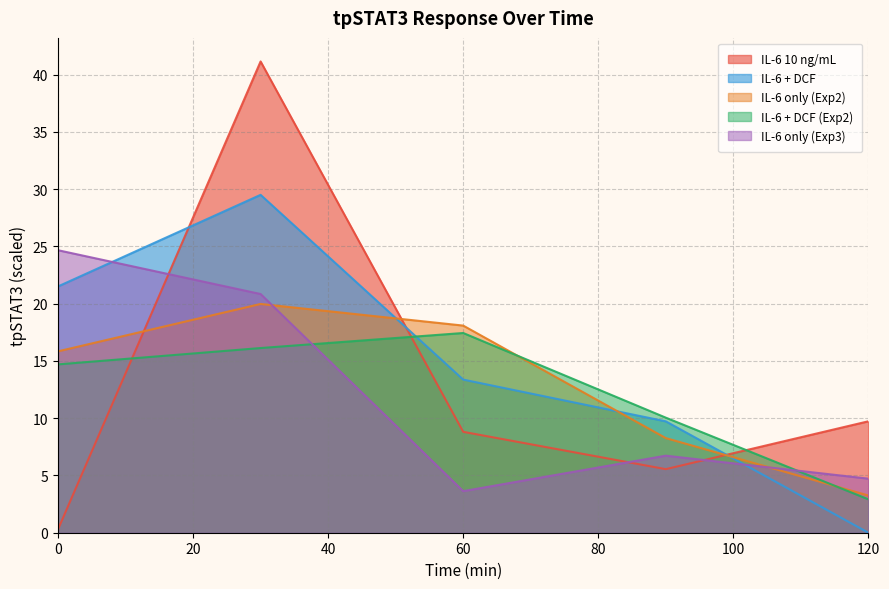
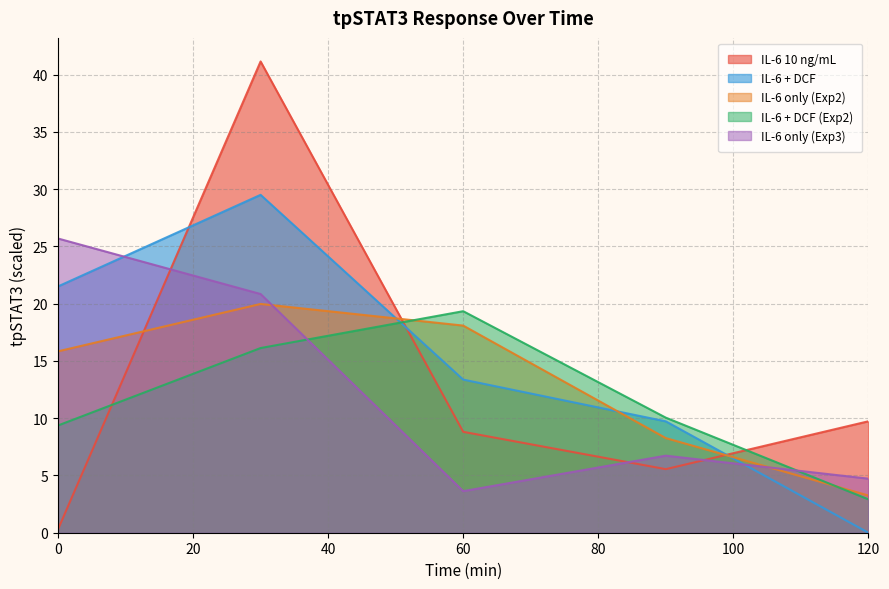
IL-6 + DCF (Exp2), 0: 14.7 -> 9.4
IL-6 only (Exp3), 0: 24.7 -> 25.7
IL-6 + DCF (Exp2), 60: 17.4 -> 19.3
